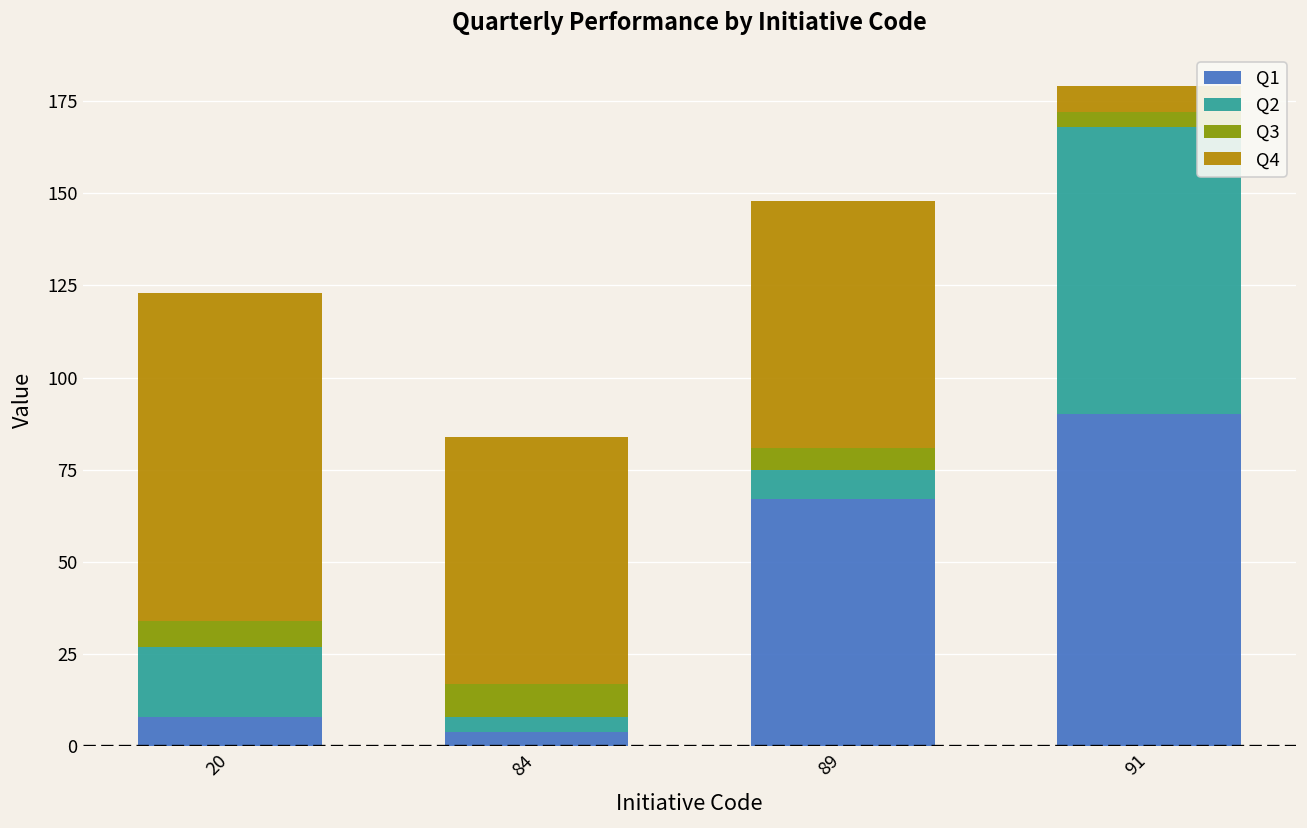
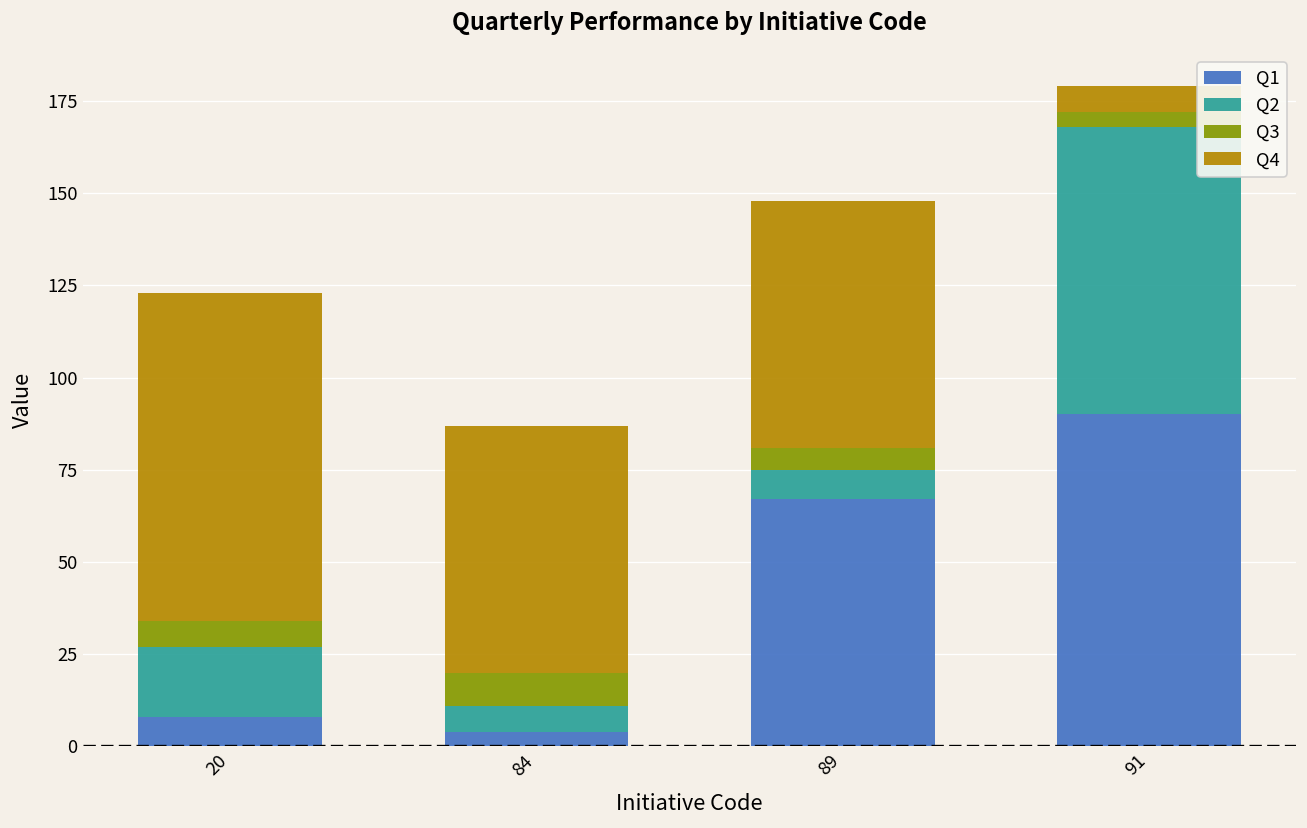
Q2, 84: 4 -> 7
